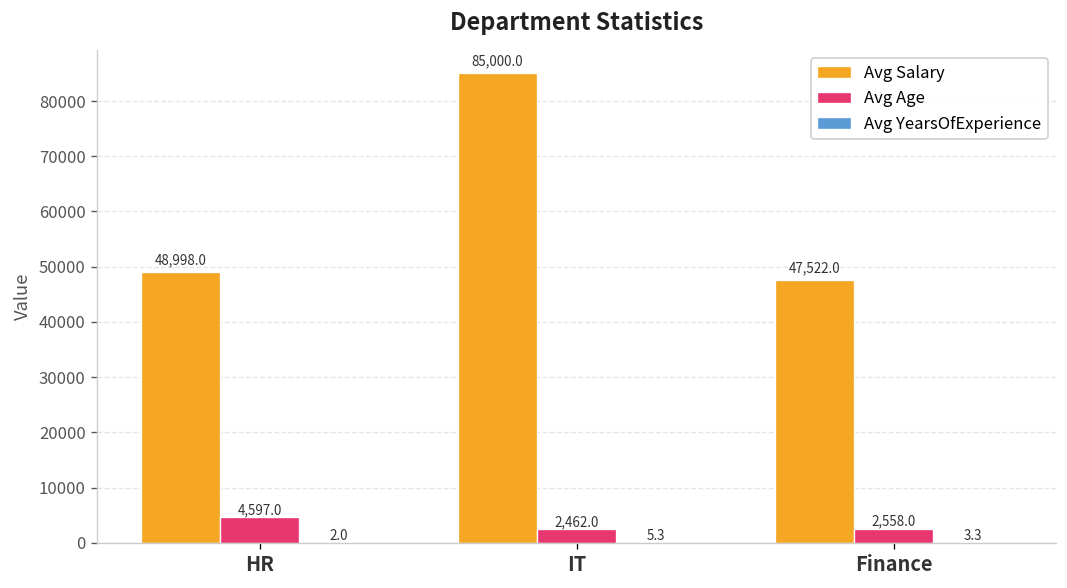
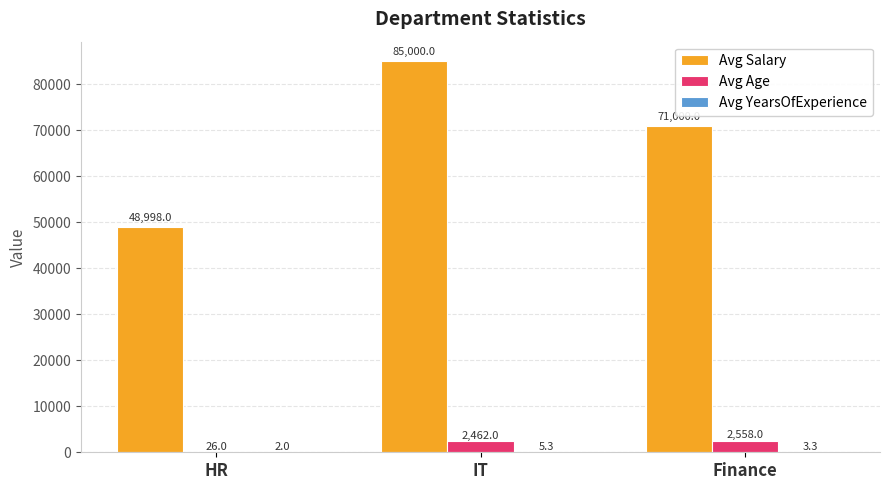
Avg Age, HR: 4,597.0 -> 26.0
Avg Salary, Finance: 48000 -> 71000
